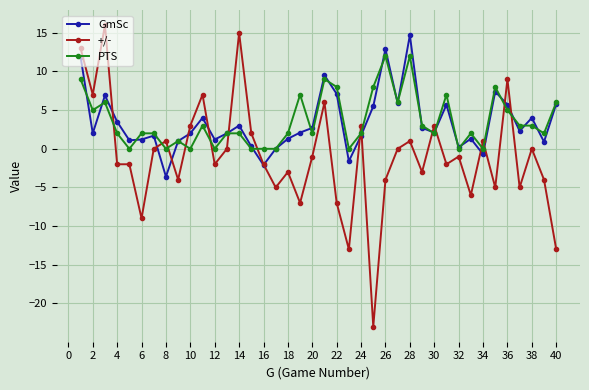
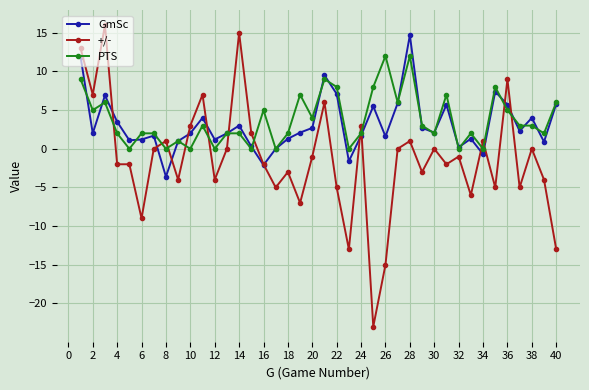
+/-, 12: -2 -> -4
PTS, 16: 0 -> 5
PTS, 20: 2 -> 4
+/-, 22: -7 -> -5
GmSc, 26: 13 -> 2
+/-, 26: -4 -> -15
+/-, 30: 3 -> 0
